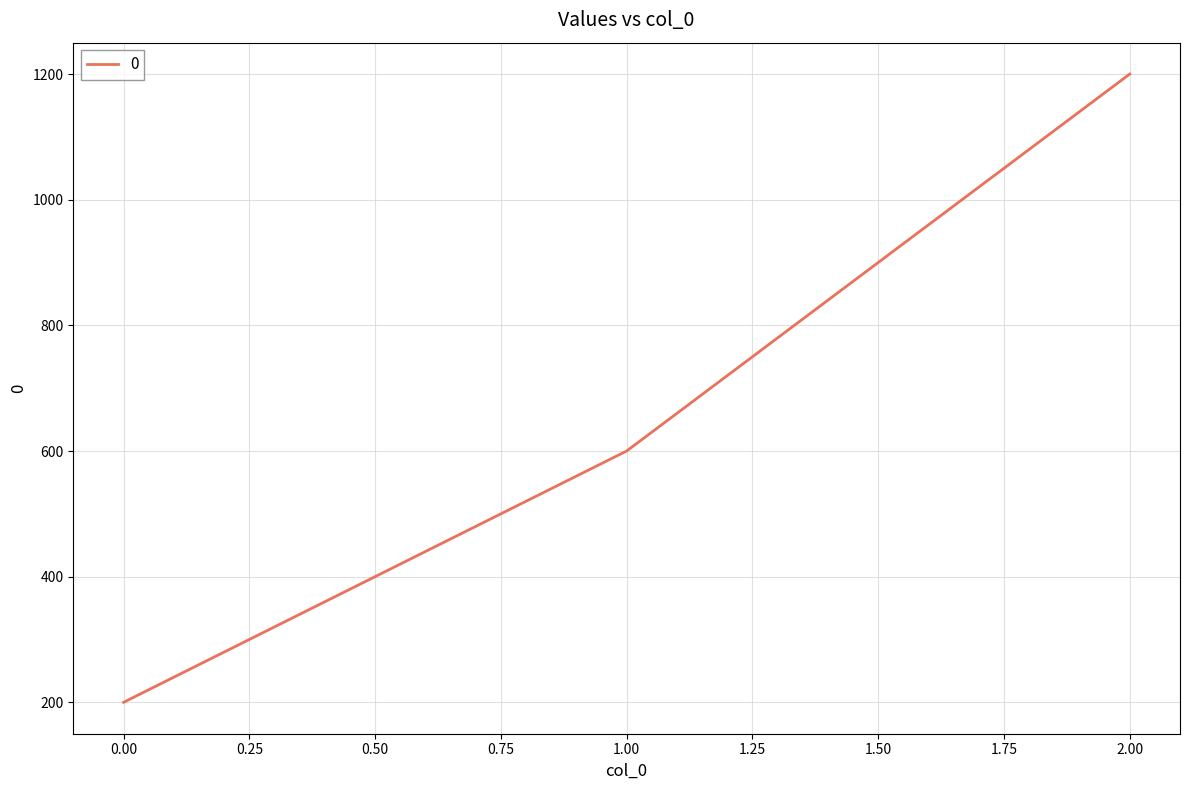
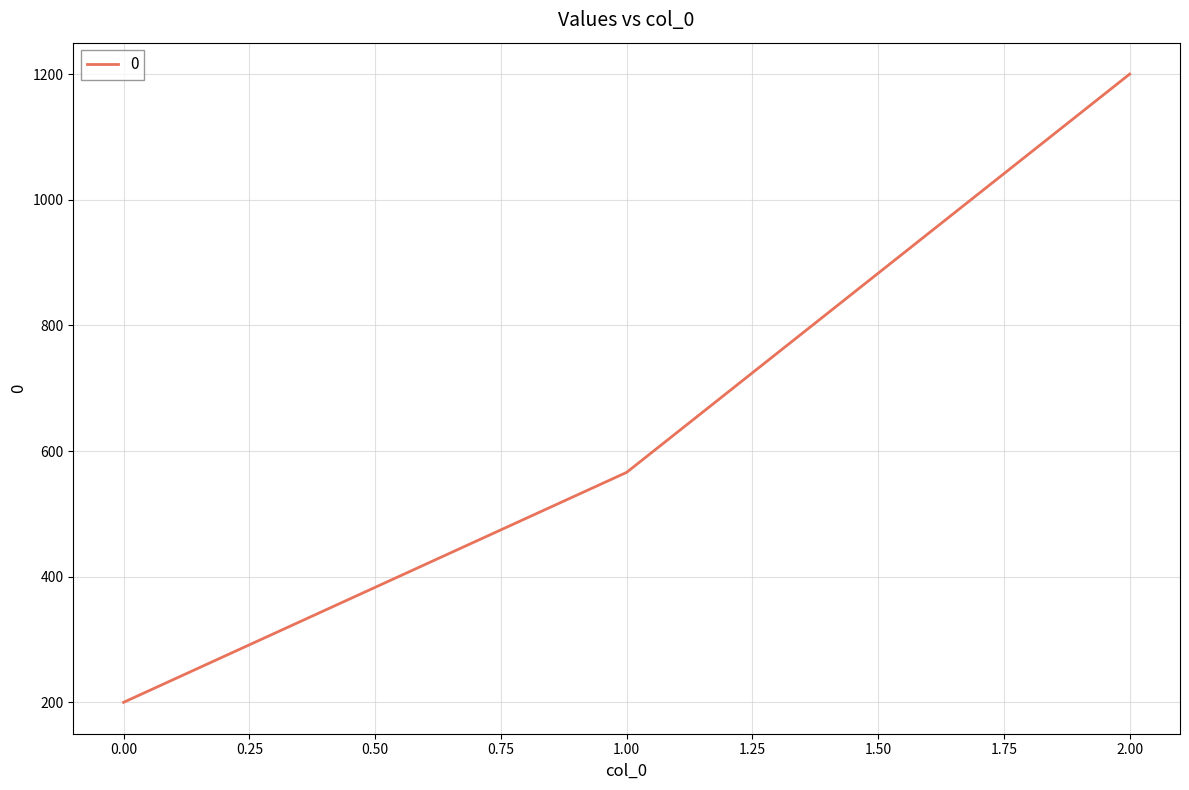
1.00: 600 -> 570
